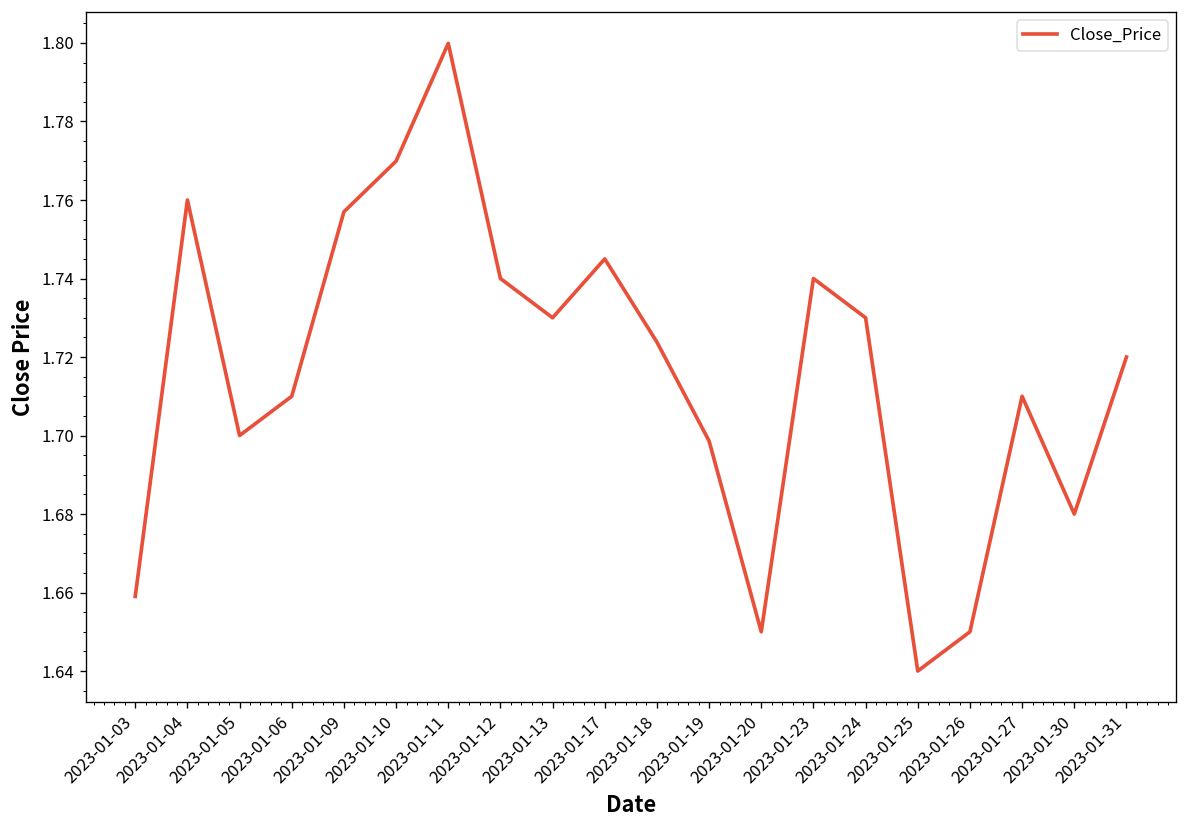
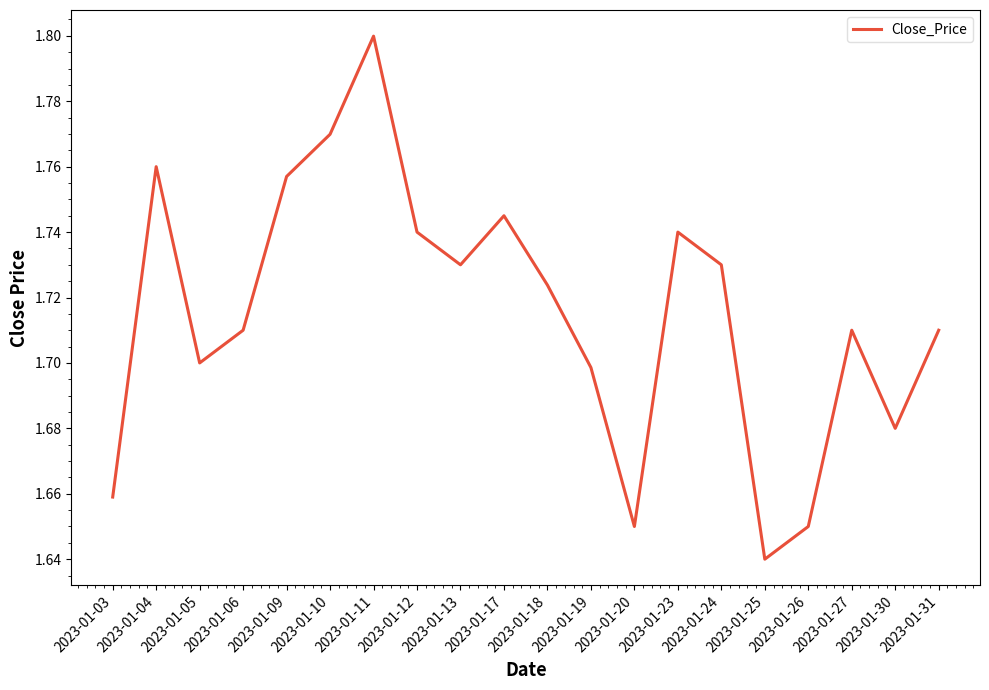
2023-01-31: 1.72 -> 1.71
